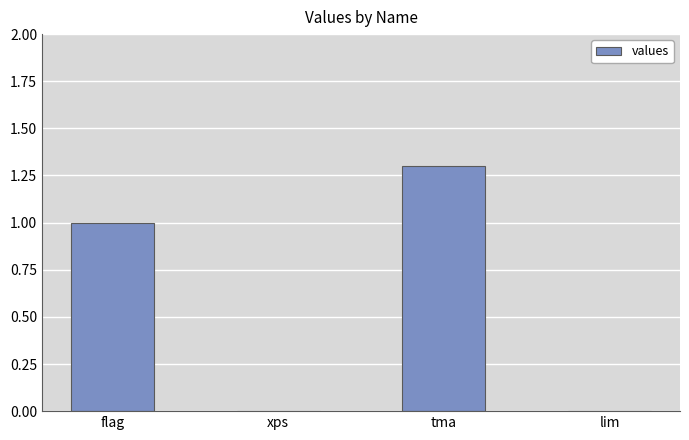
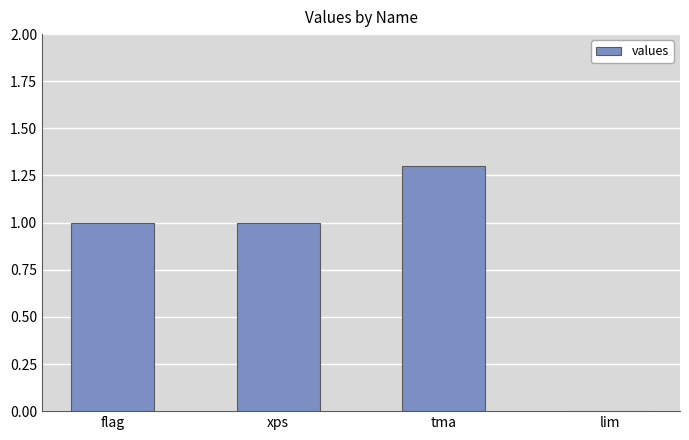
xps: 0 -> 1
